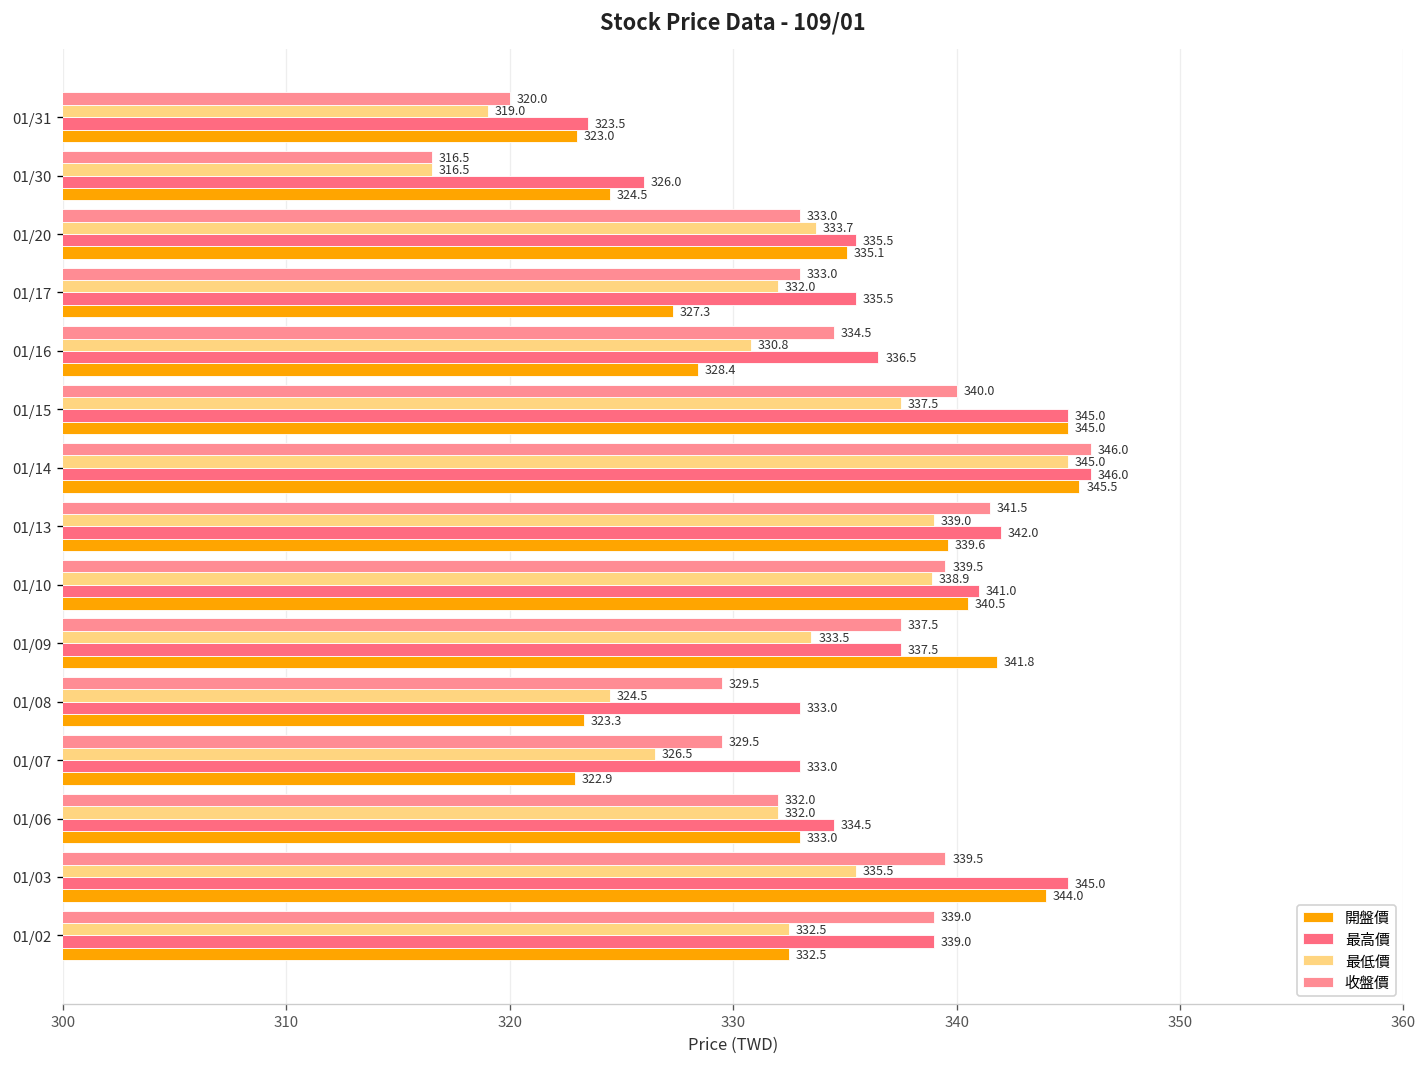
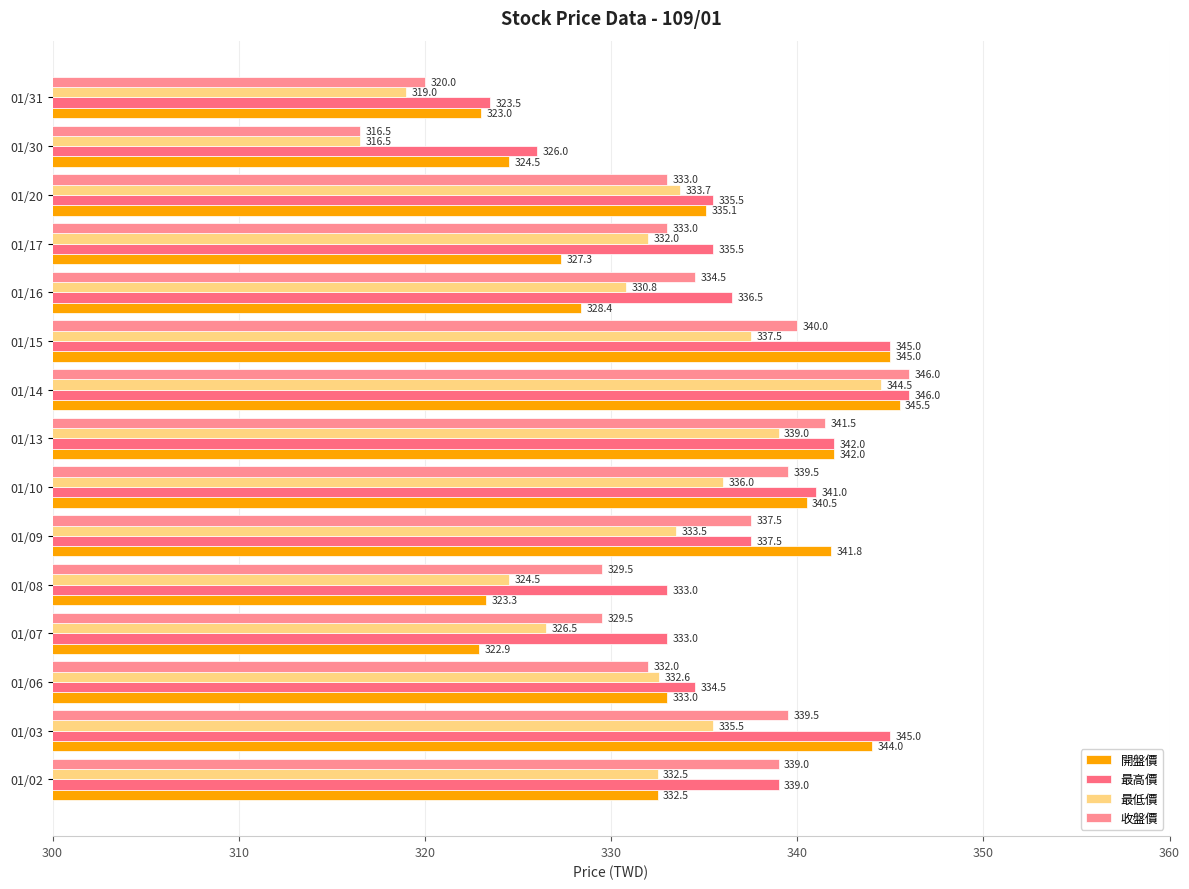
最低價, 01/14: 345.0 -> 344.5
開盤價, 01/13: 339.6 -> 342.0
最低價, 01/10: 338.9 -> 336.0
最低價, 01/06: 332.0 -> 332.6
